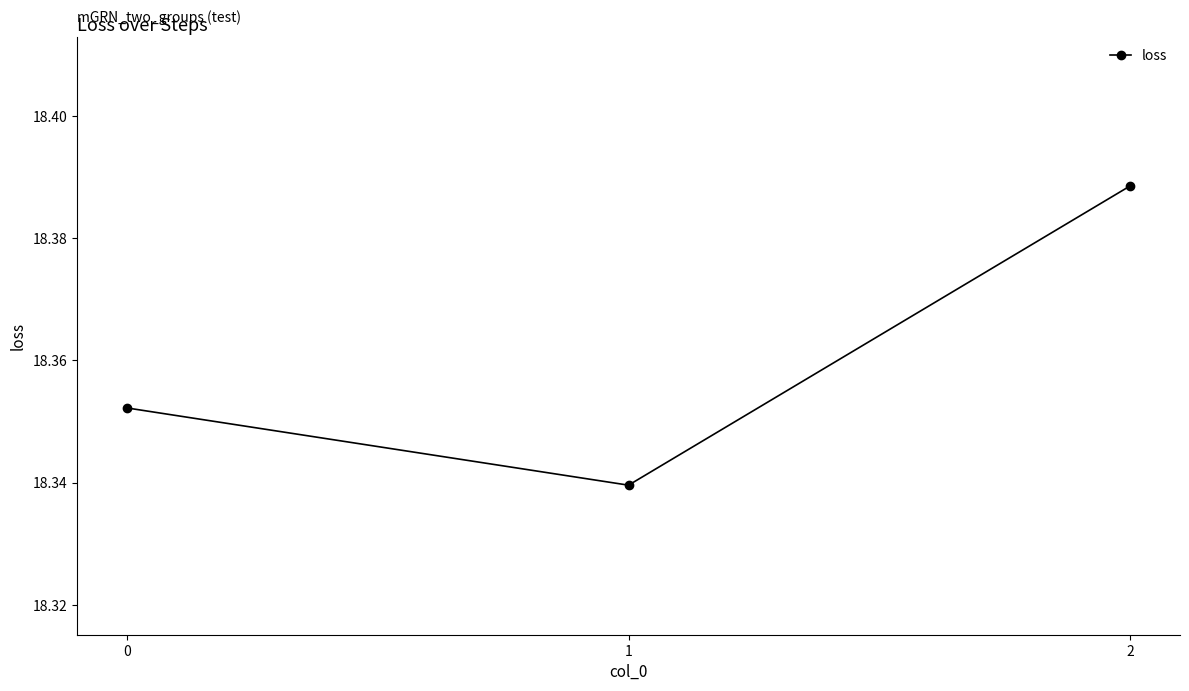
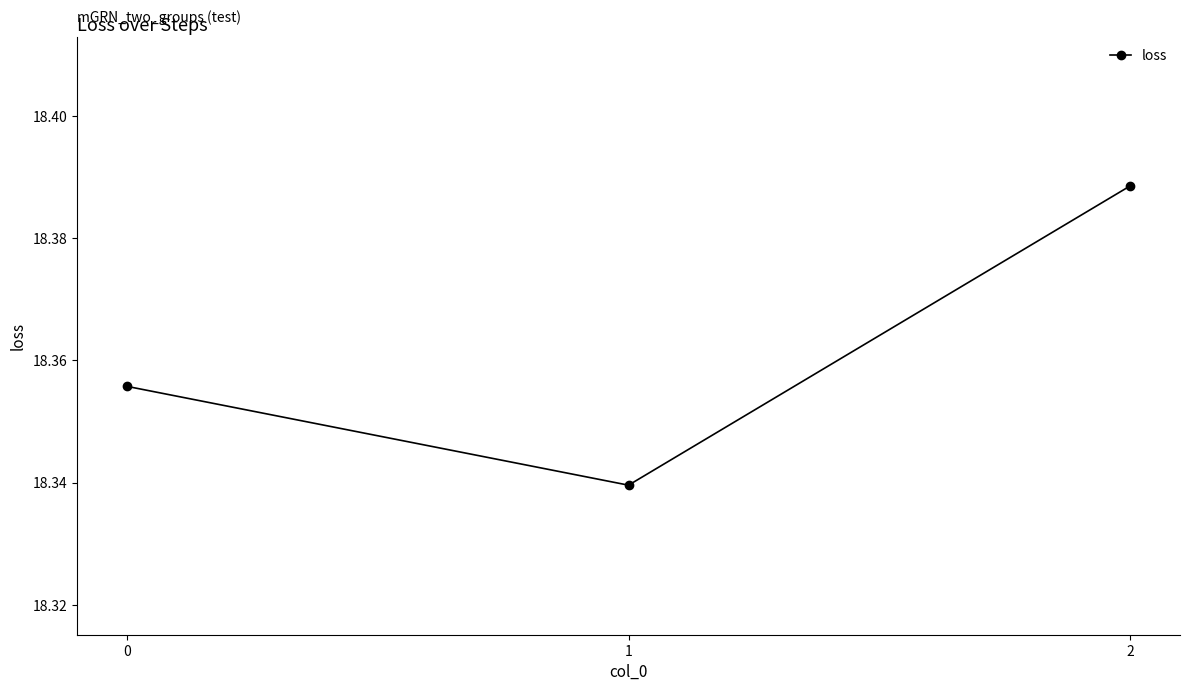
0: 18.352 -> 18.356
